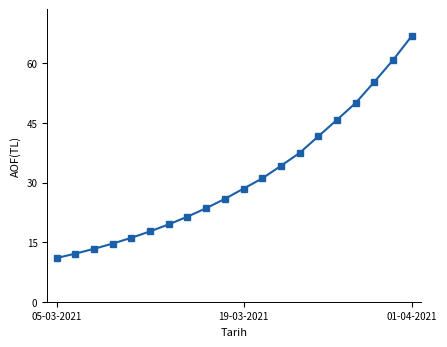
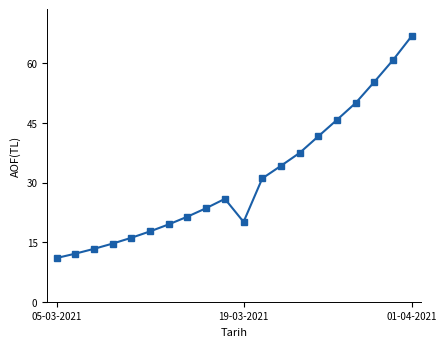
19-03-2021: 28 -> 20
